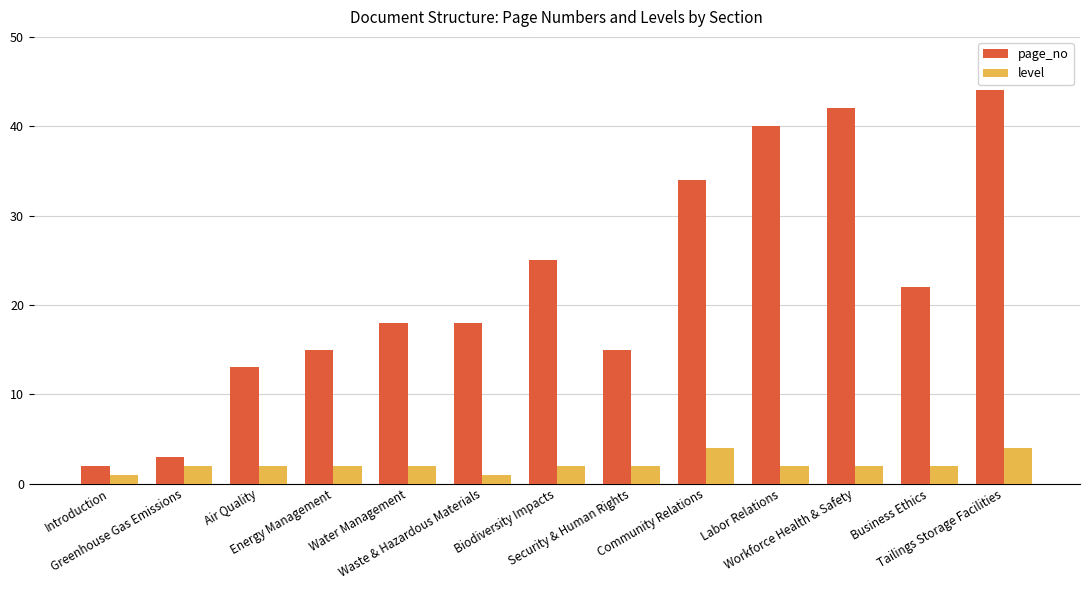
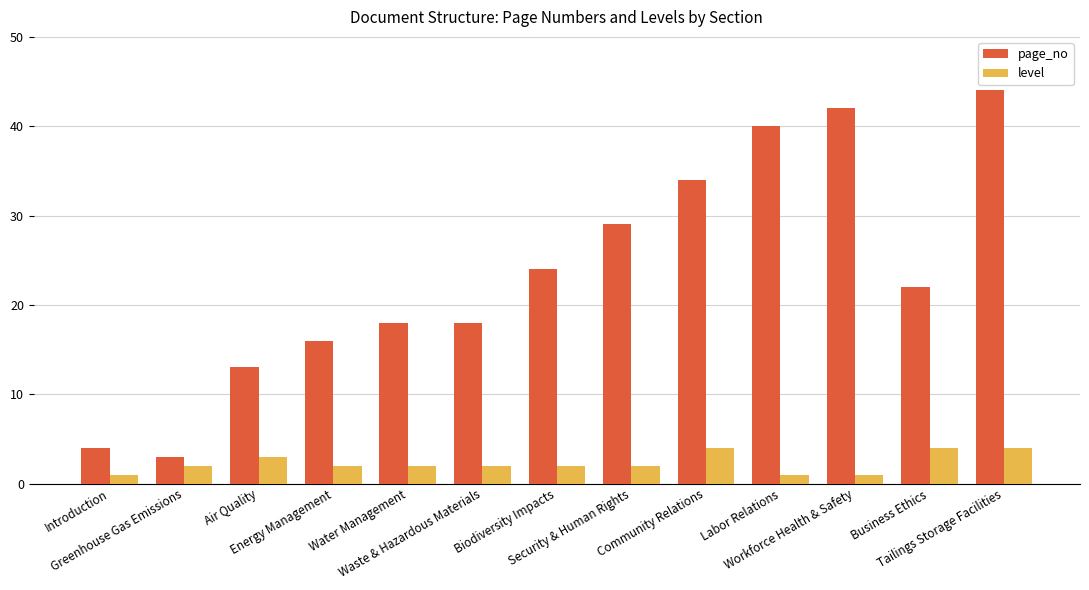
page_no, Introduction: 2 -> 4
level, Air Quality: 2 -> 3
page_no, Energy Management: 15 -> 16
level, Waste & Hazardous Materials: 1 -> 2
page_no, Biodiversity Impacts: 25 -> 24
page_no, Security & Human Rights: 15 -> 29
level, Labor Relations: 2 -> 1
level, Workforce Health & Safety: 2 -> 1
level, Business Ethics: 2 -> 4
